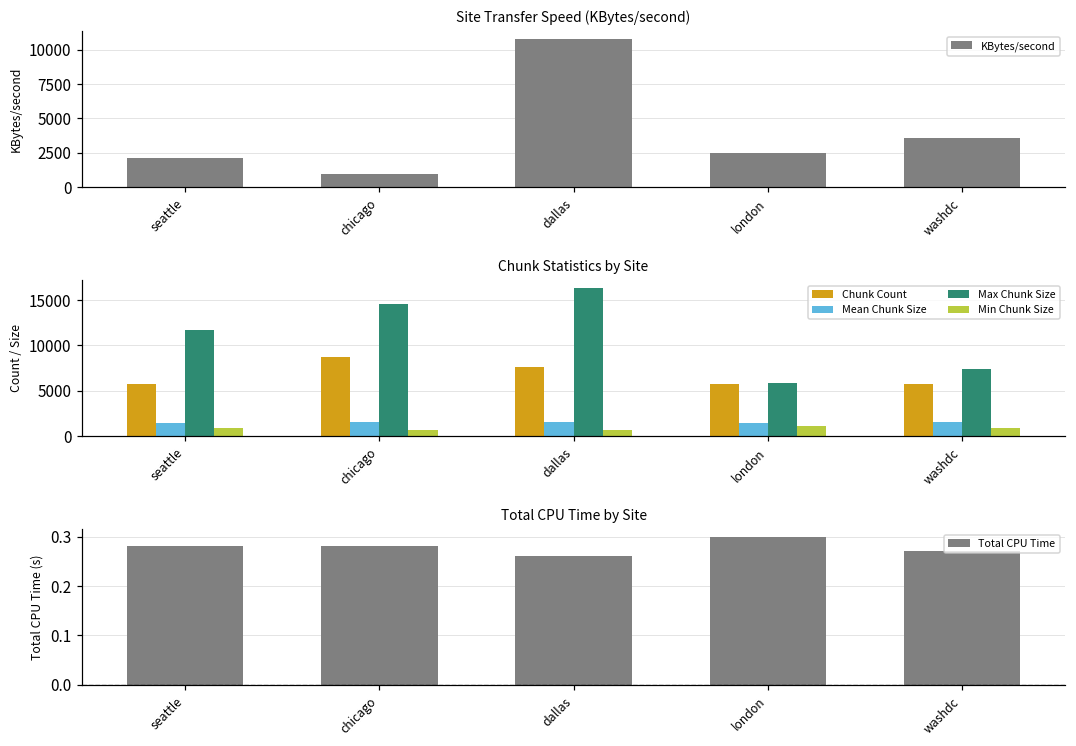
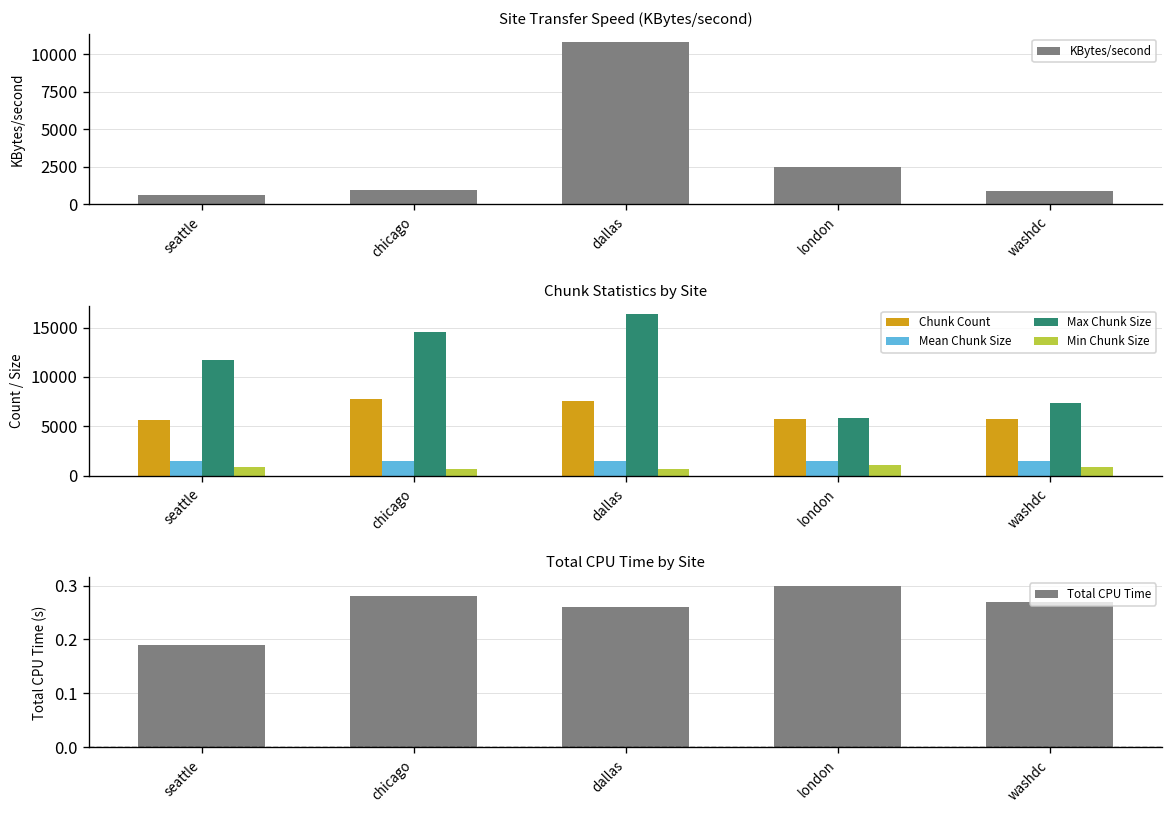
Site Transfer Speed (KBytes/second), seattle: 2100 -> 600
Site Transfer Speed (KBytes/second), washdc: 3600 -> 900
Chunk Statistics by Site, Chunk Count, chicago: 9000 -> 8000
Total CPU Time by Site, seattle: 0.28 -> 0.19
